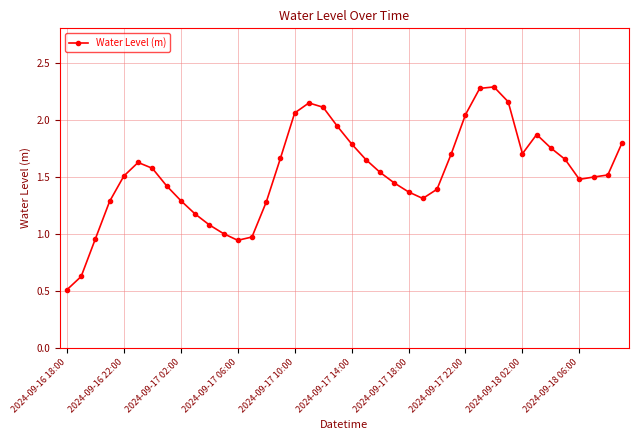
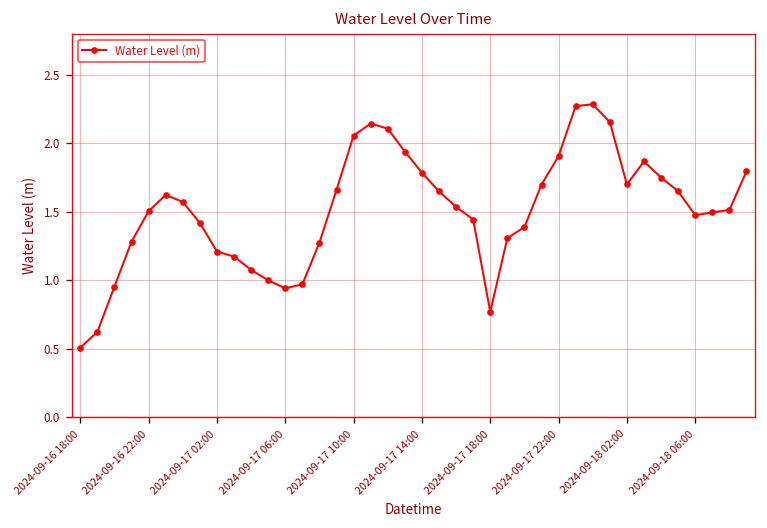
2024-09-17 02:00: 1.29 -> 1.21
2024-09-17 18:00: 1.37 -> 0.77
2024-09-17 22:00: 2.04 -> 1.91
